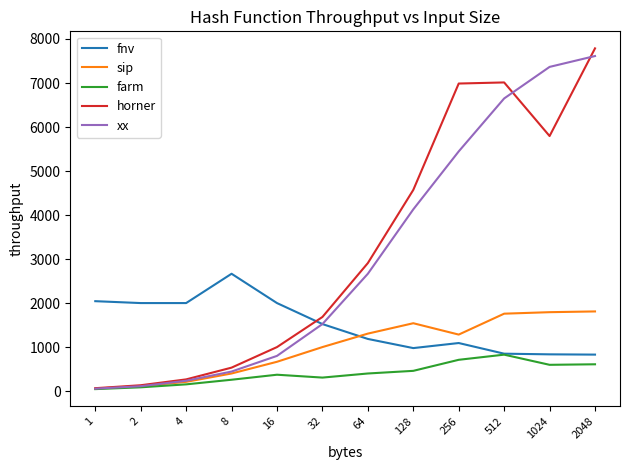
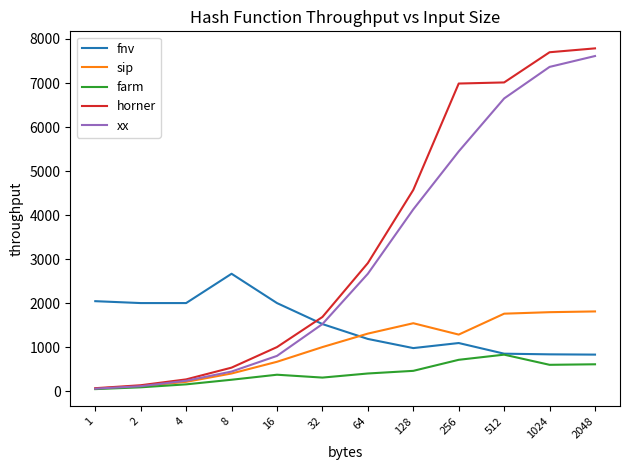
horner, 1024: 5800 -> 7700
